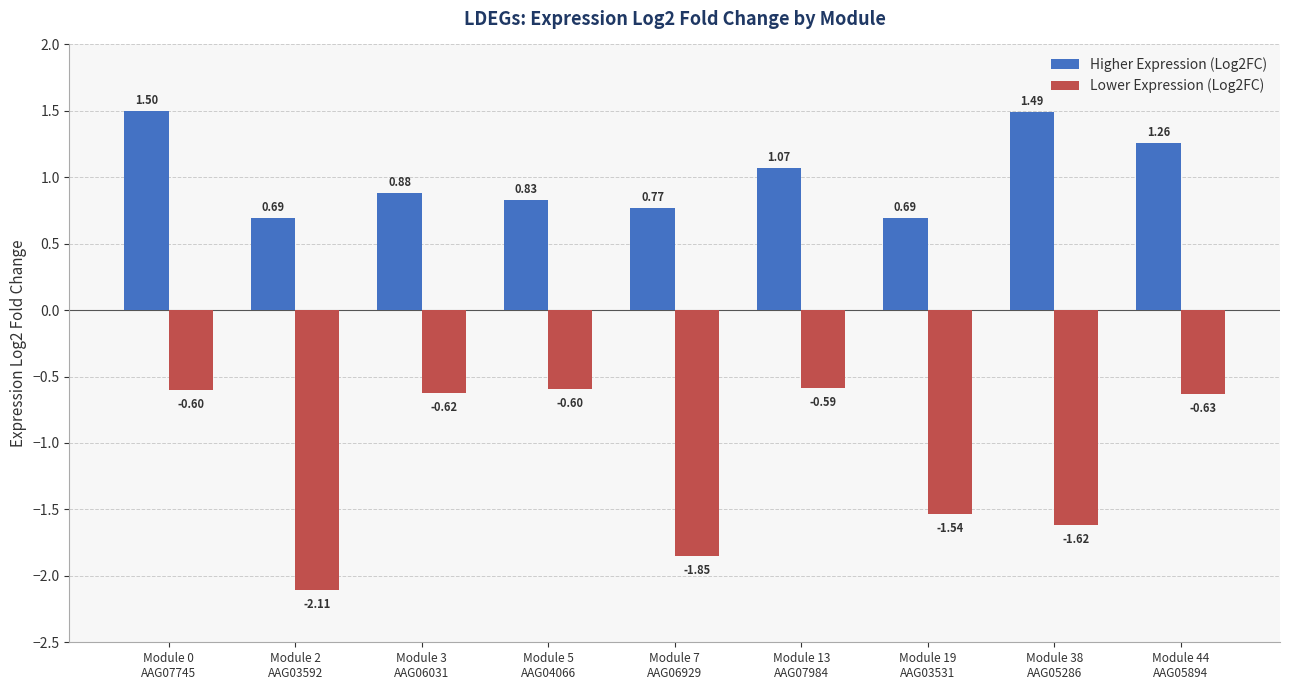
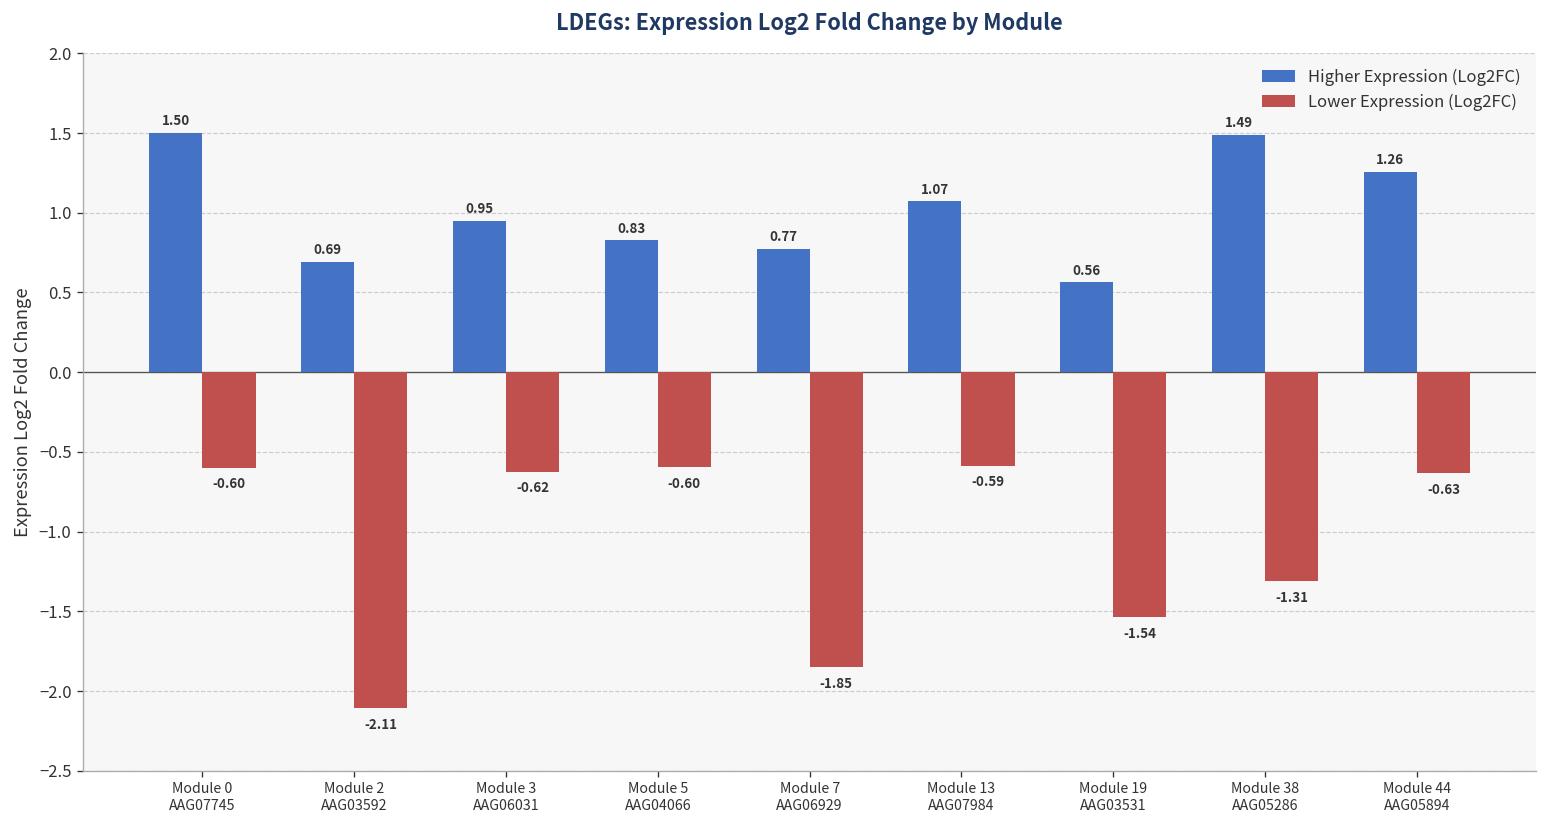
Higher Expression (Log2FC), Module 3 AAG06031: 0.88 -> 0.95
Higher Expression (Log2FC), Module 19 AAG03531: 0.69 -> 0.56
Lower Expression (Log2FC), Module 38 AAG05286: -1.62 -> -1.31
